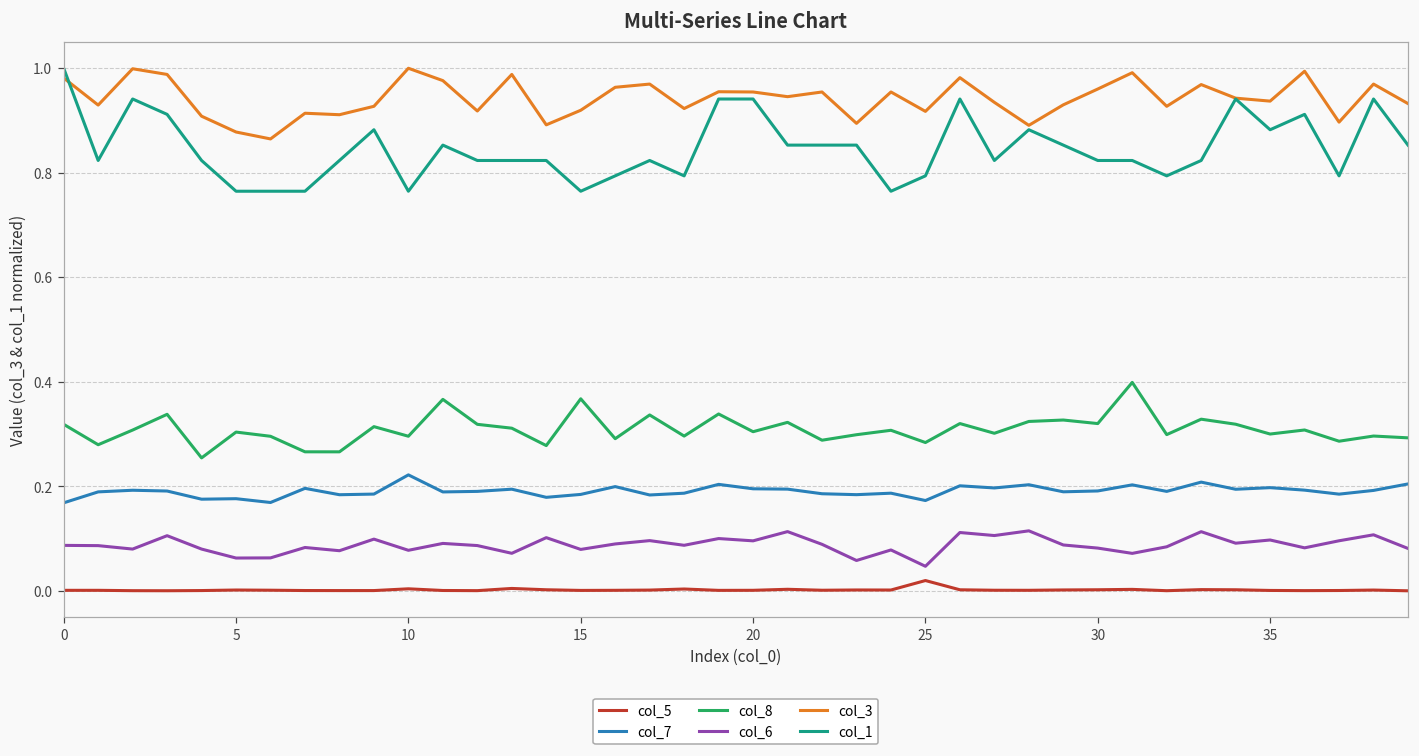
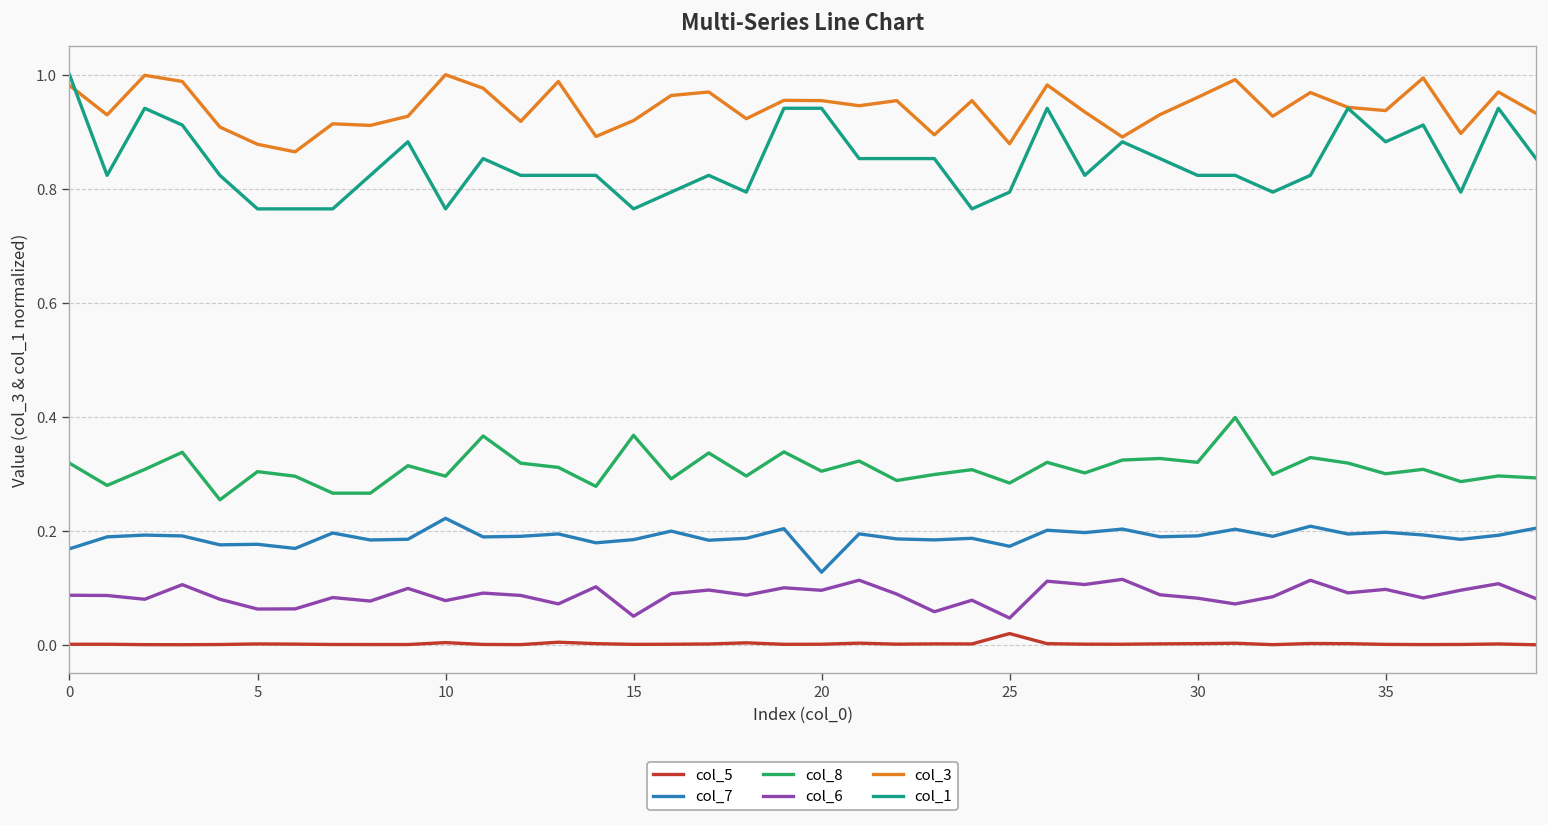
col_6, 15: 0.08 -> 0.05
col_7, 20: 0.20 -> 0.13
col_3, 25: 0.92 -> 0.88
